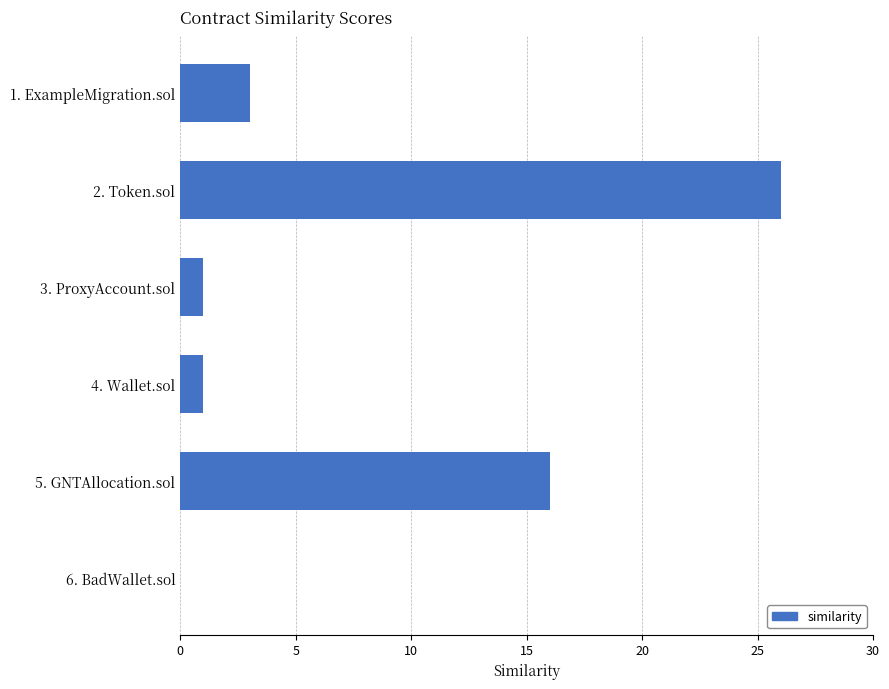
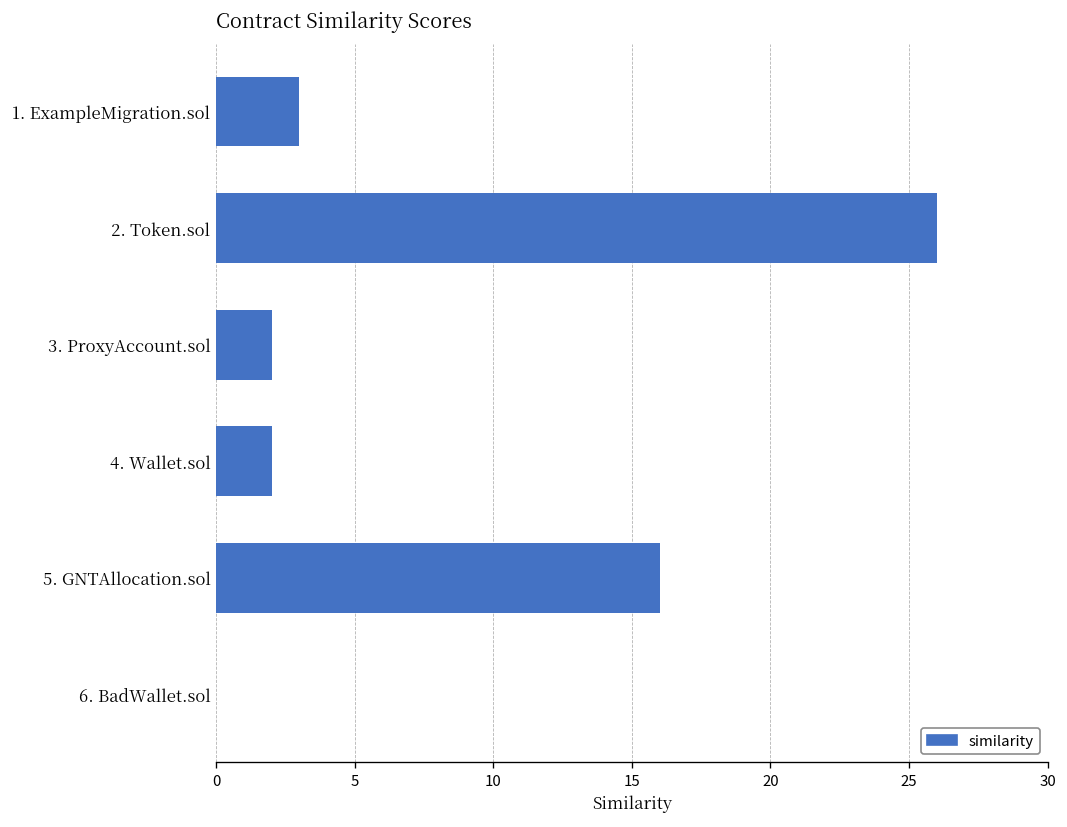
3. ProxyAccount.sol: 1 -> 2
4. Wallet.sol: 1 -> 2
